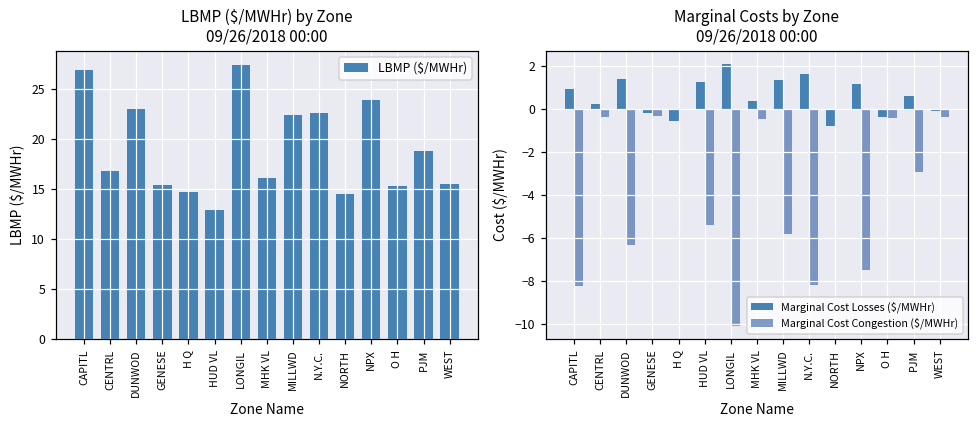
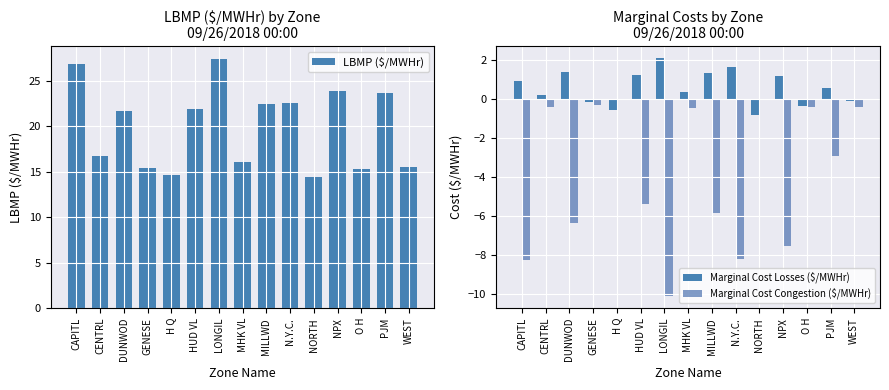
LBMP ($/MWHr) by Zone 09/26/2018 00:00, DUNWOD: 23 -> 22
LBMP ($/MWHr) by Zone 09/26/2018 00:00, HUD VL: 13 -> 22
LBMP ($/MWHr) by Zone 09/26/2018 00:00, PJM: 19 -> 24
